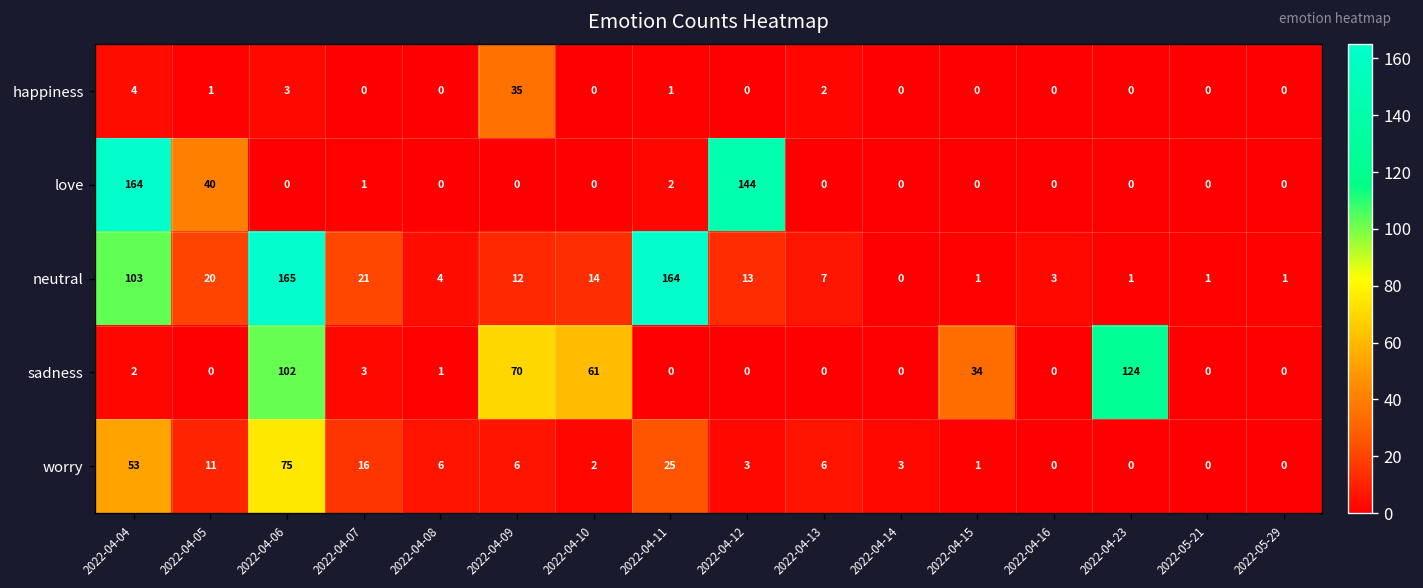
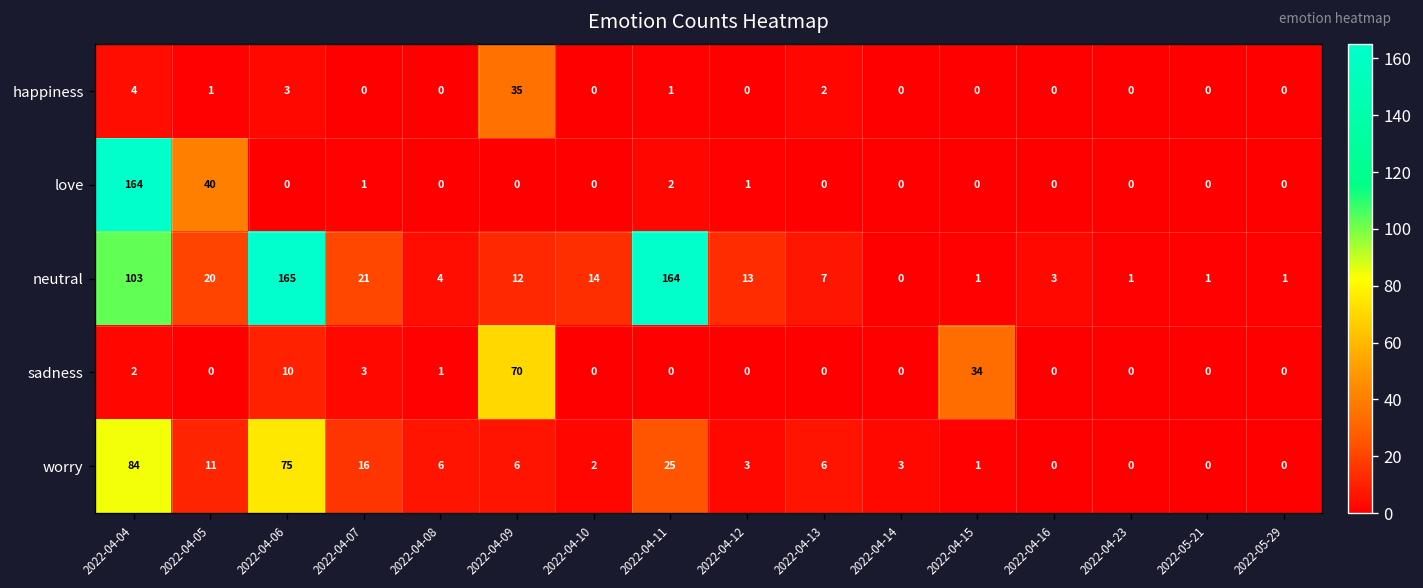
love, 2022-04-12: 144 -> 1
sadness, 2022-04-06: 102 -> 10
sadness, 2022-04-10: 61 -> 0
sadness, 2022-04-23: 124 -> 0
worry, 2022-04-04: 53 -> 84
